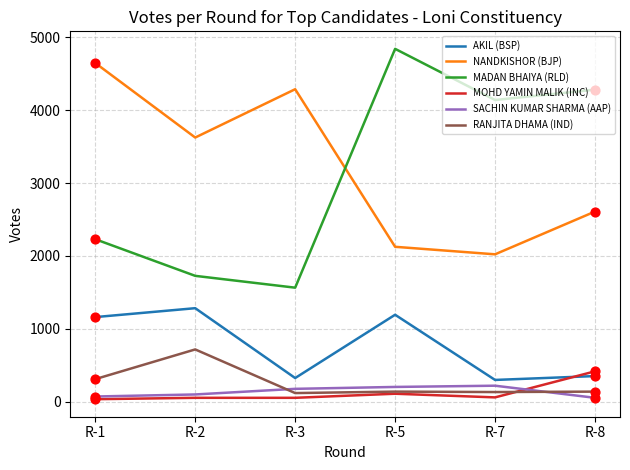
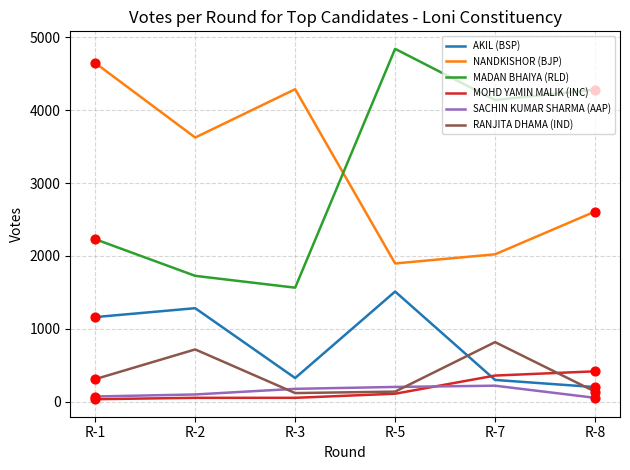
AKIL (BSP), R-5: 1200 -> 1500
NANDKISHOR (BJP), R-5: 2100 -> 1900
MOHD YAMIN MALIK (INC), R-7: 100 -> 400
RANJITA DHAMA (IND), R-7: 100 -> 800
AKIL (BSP), R-8: 400 -> 200
